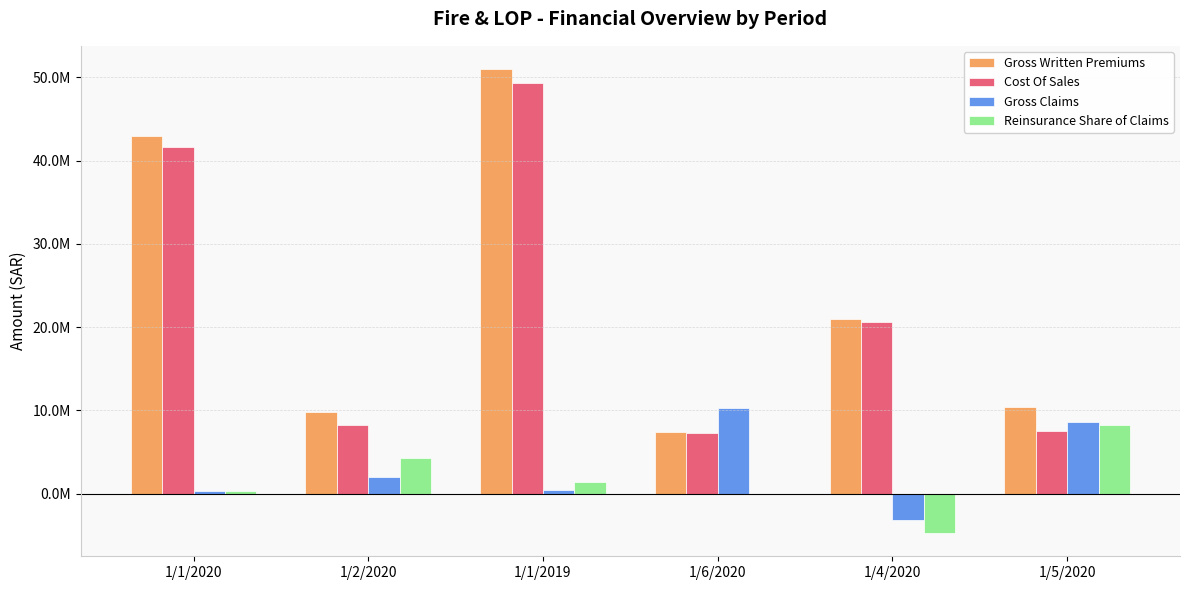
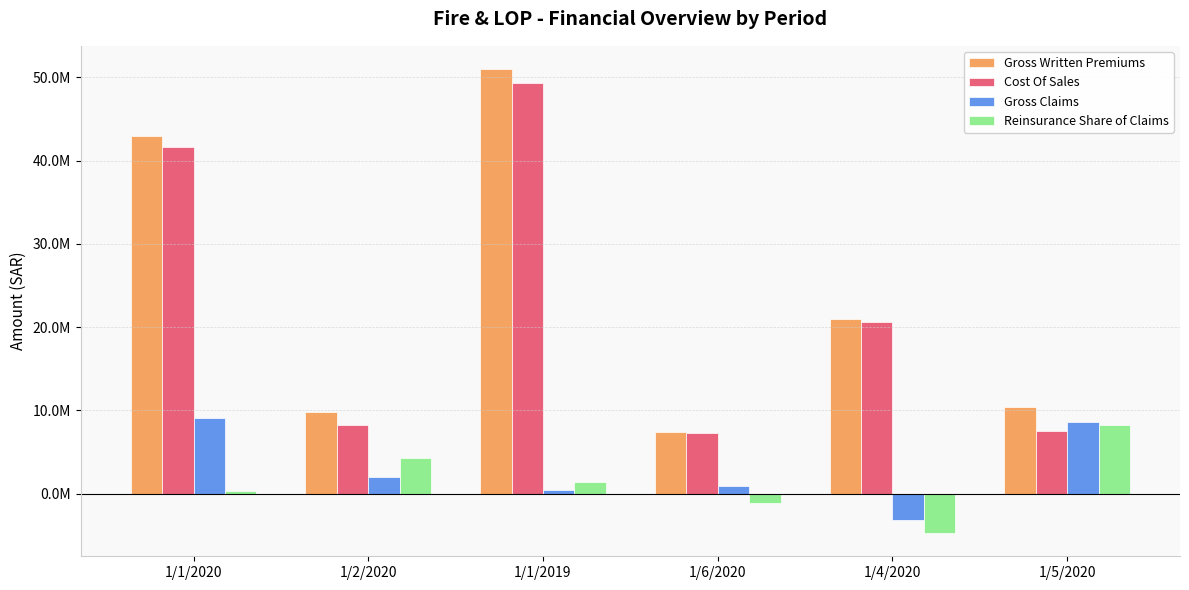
Gross Claims, 1/1/2020: 0 -> 9000000
Gross Claims, 1/6/2020: 10000000 -> 1000000
Reinsurance Share of Claims, 1/6/2020: 0 -> -1000000
